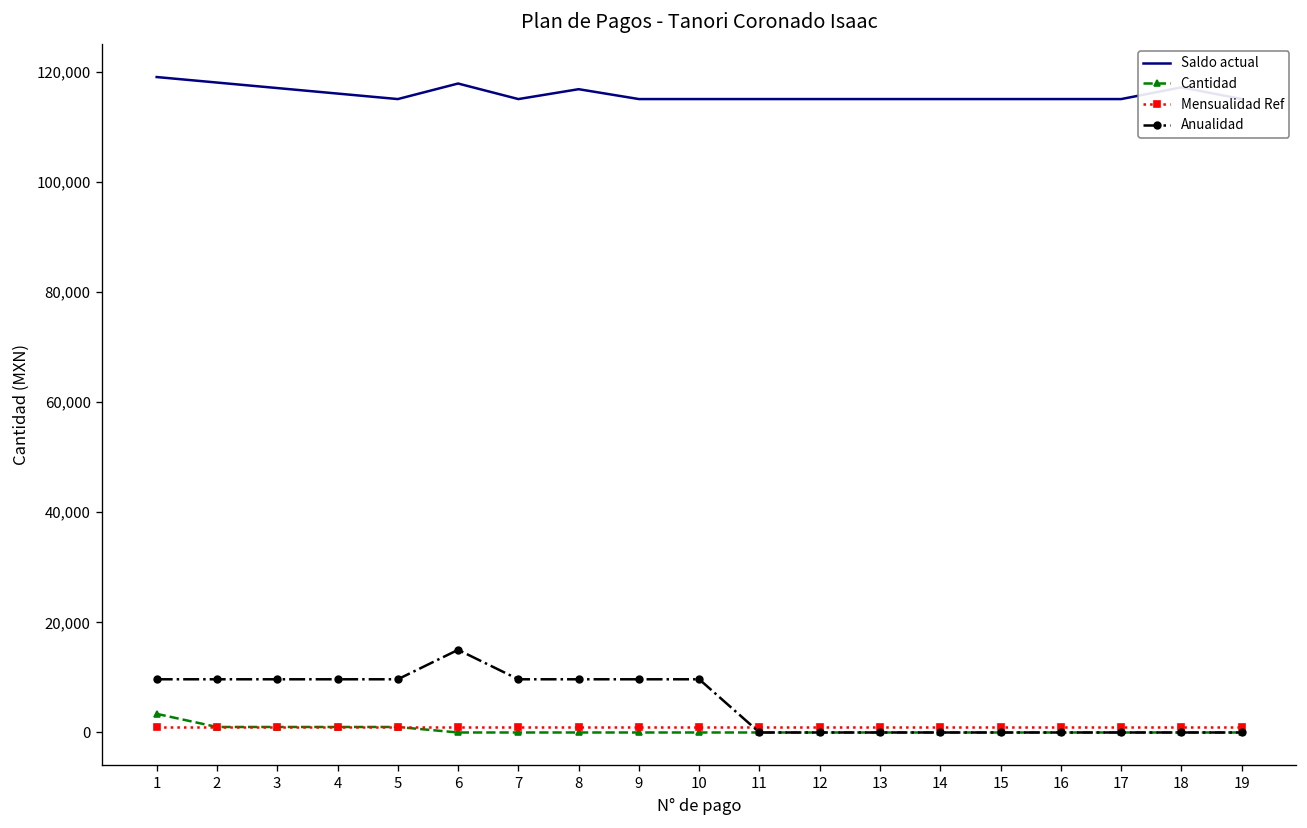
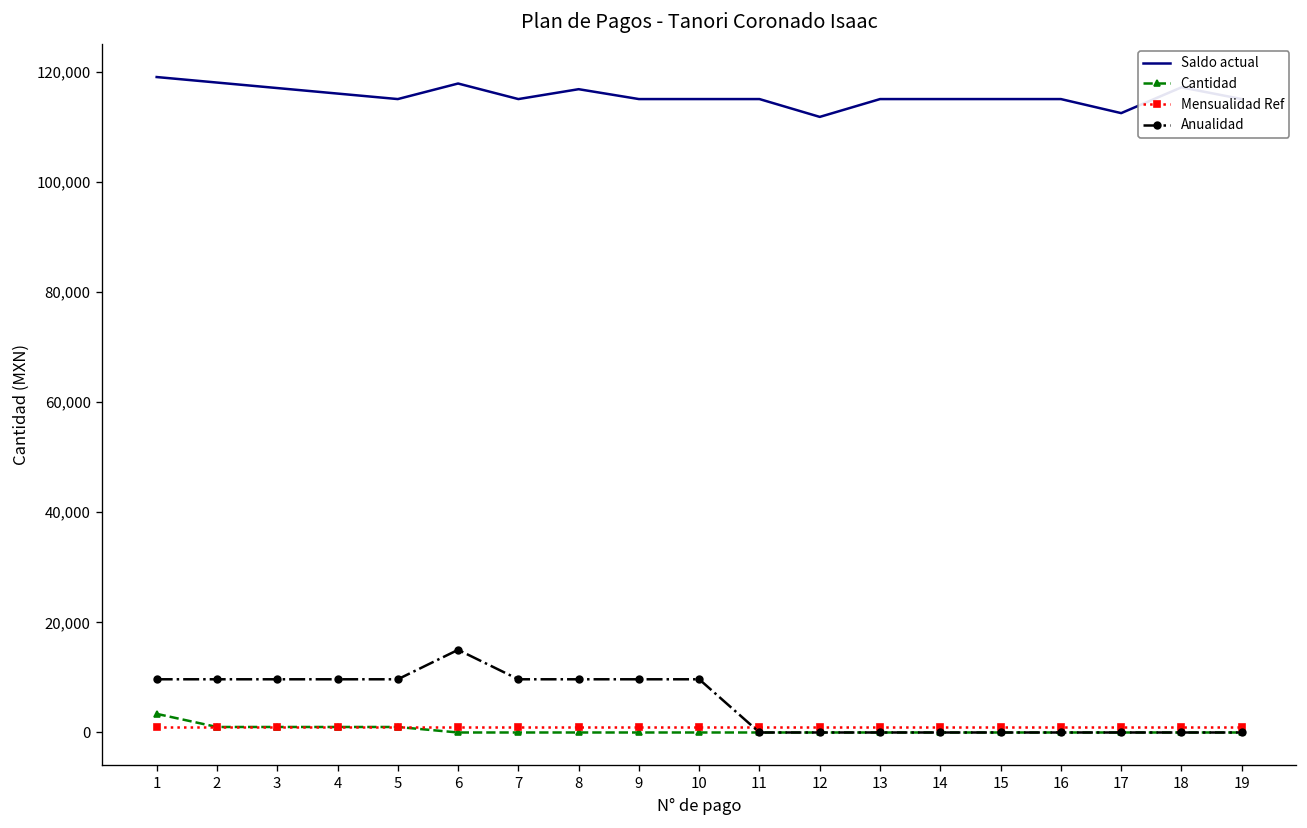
Saldo actual, 12: 115,000 -> 112,000
Saldo actual, 17: 115,000 -> 112,000
